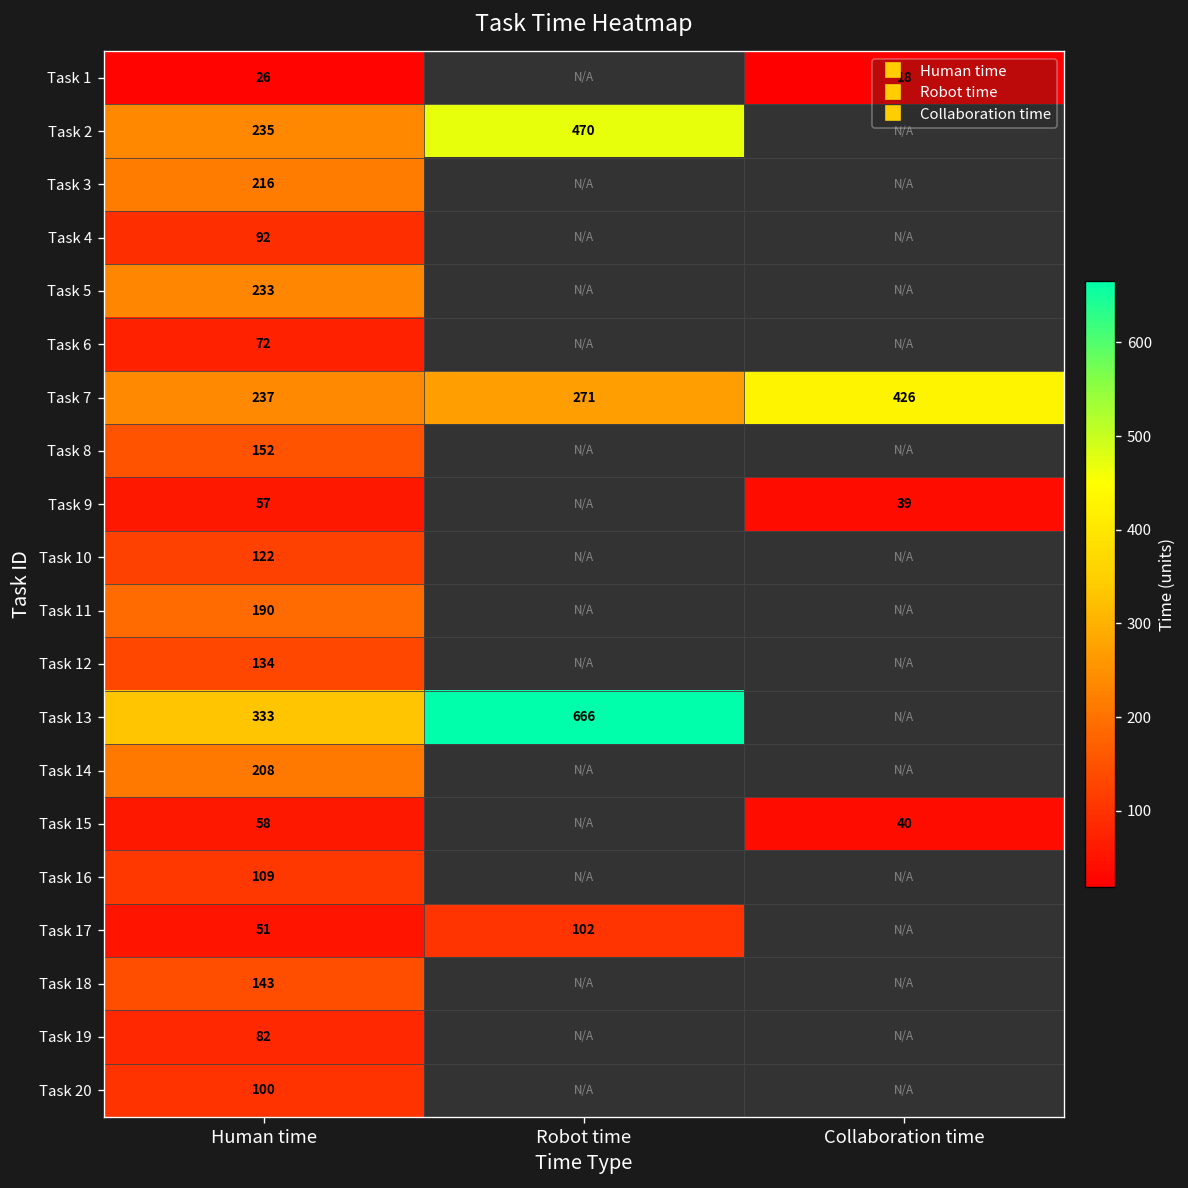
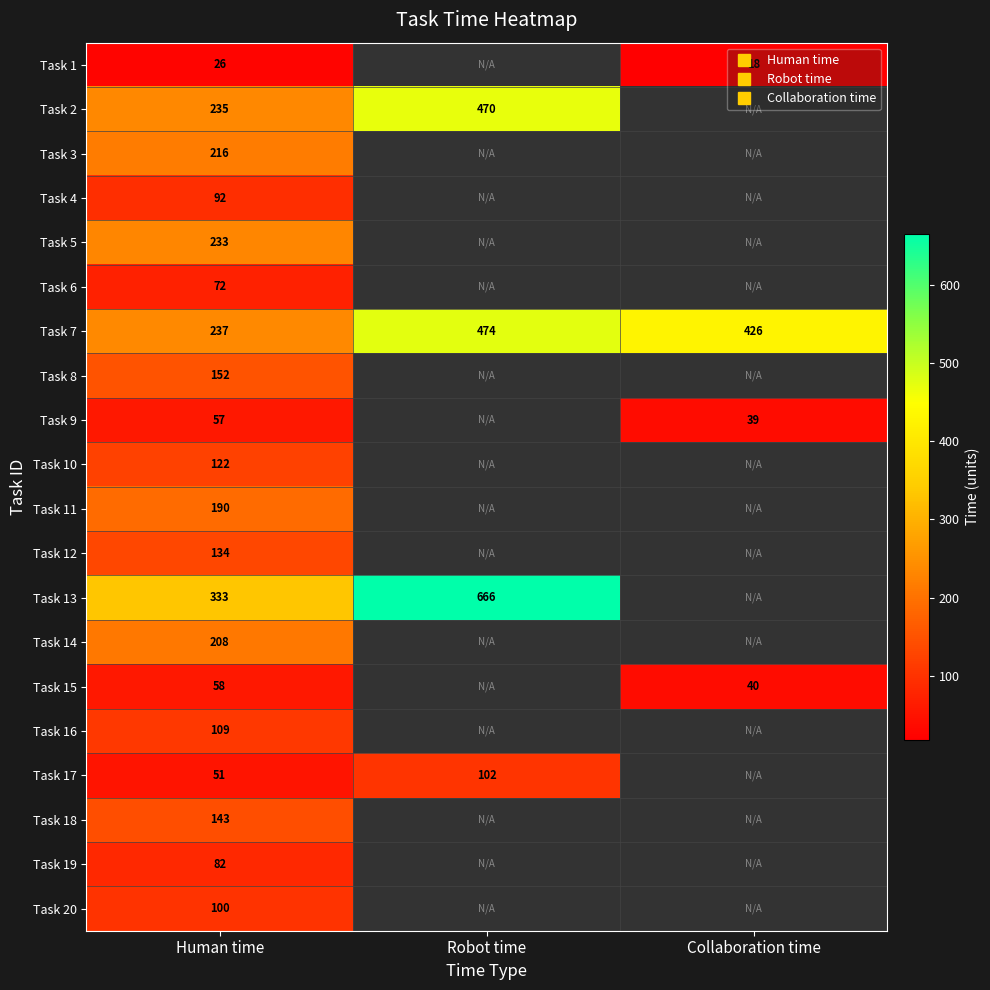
Task 7, Robot time: 271 -> 474
